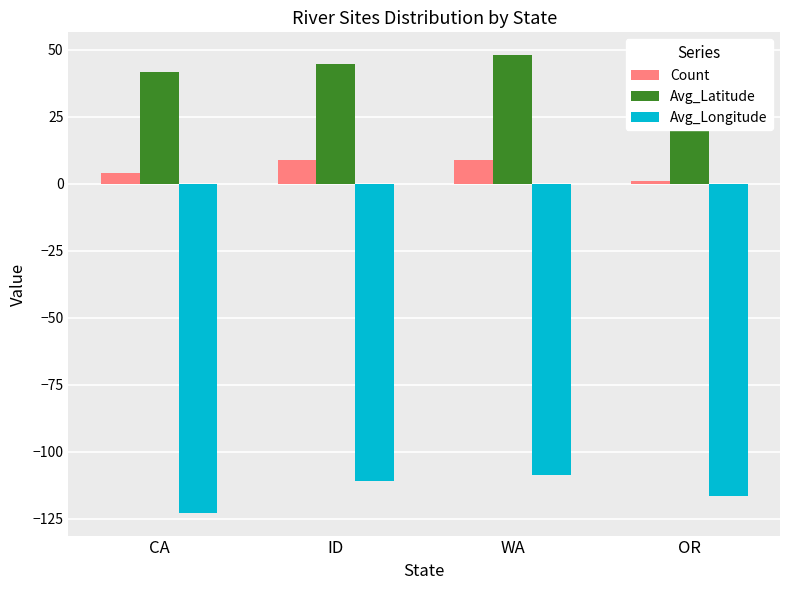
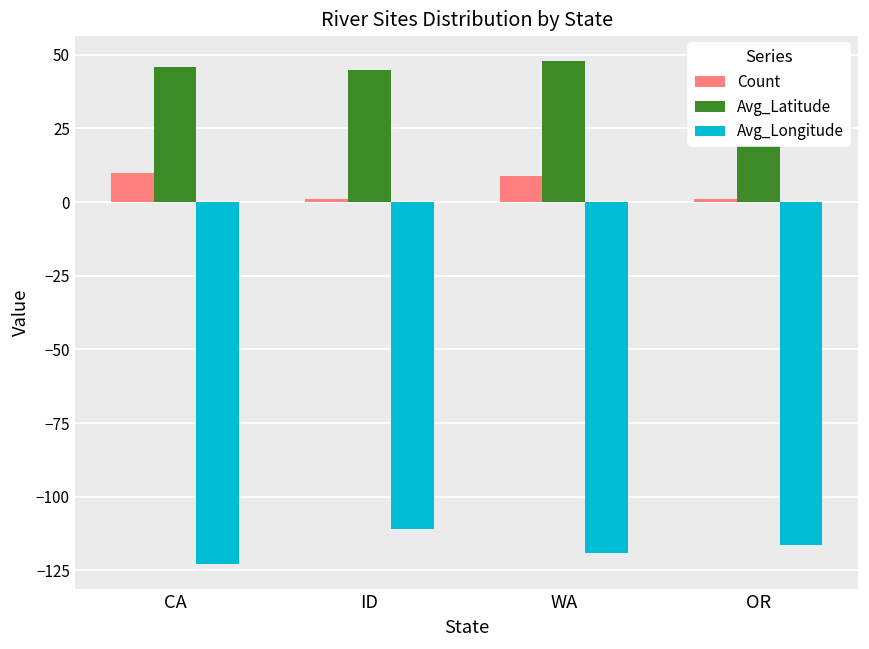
Count, CA: 4 -> 10
Avg_Latitude, CA: 42 -> 46
Count, ID: 9 -> 1
Avg_Longitude, WA: -109 -> -119
